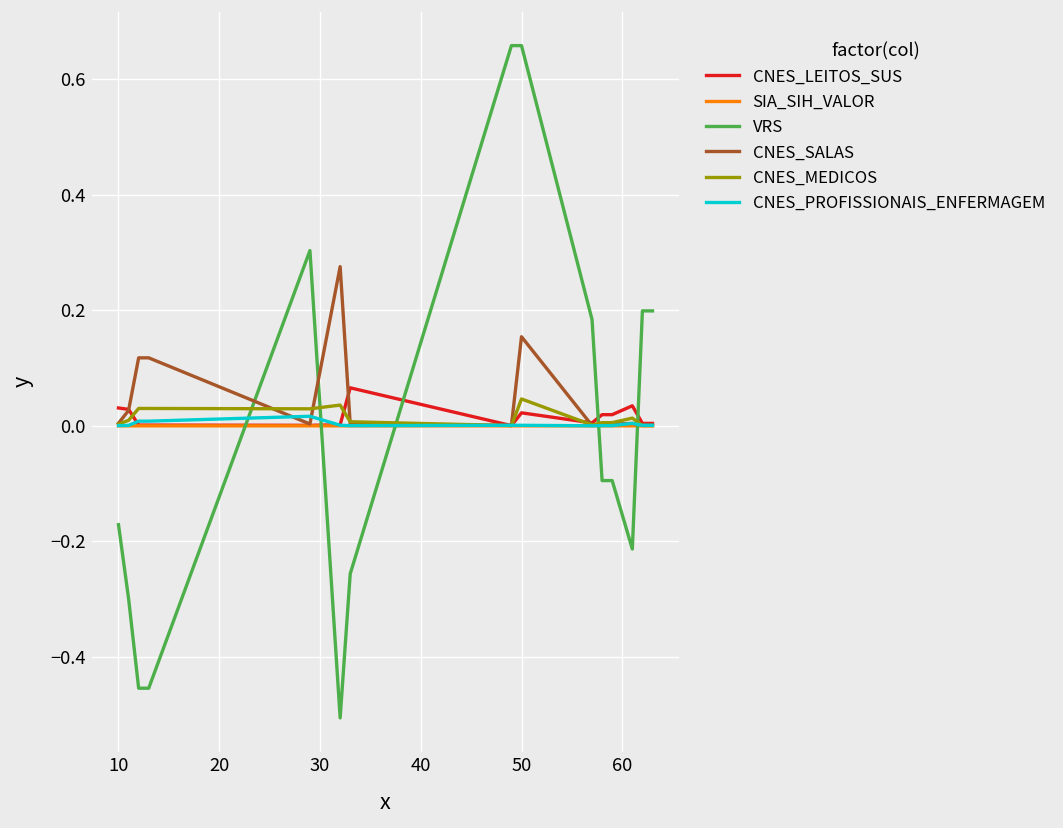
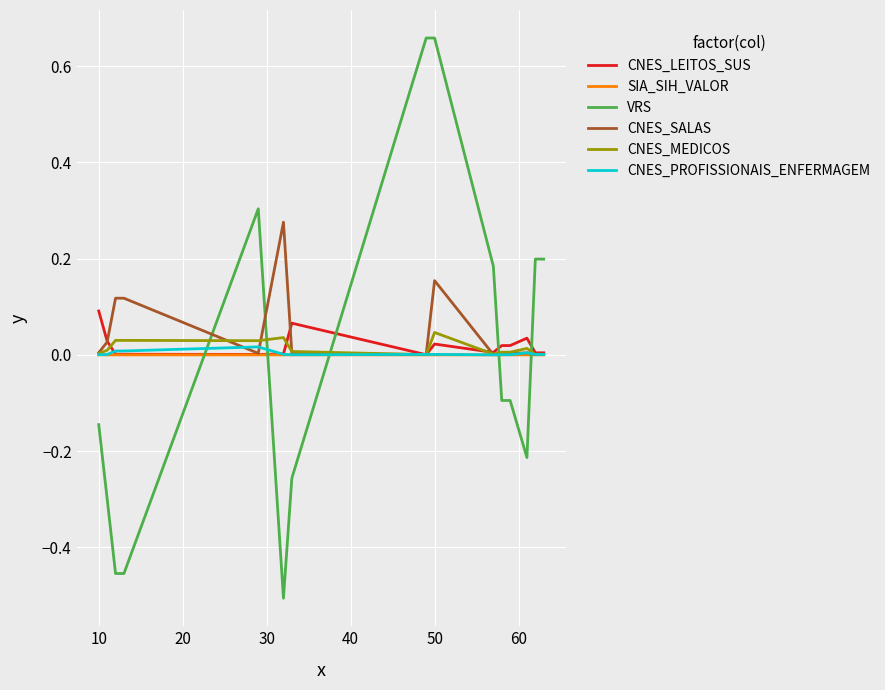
CNES_LEITOS_SUS, 10: 0.03 -> 0.09
VRS, 10: -0.17 -> -0.15
